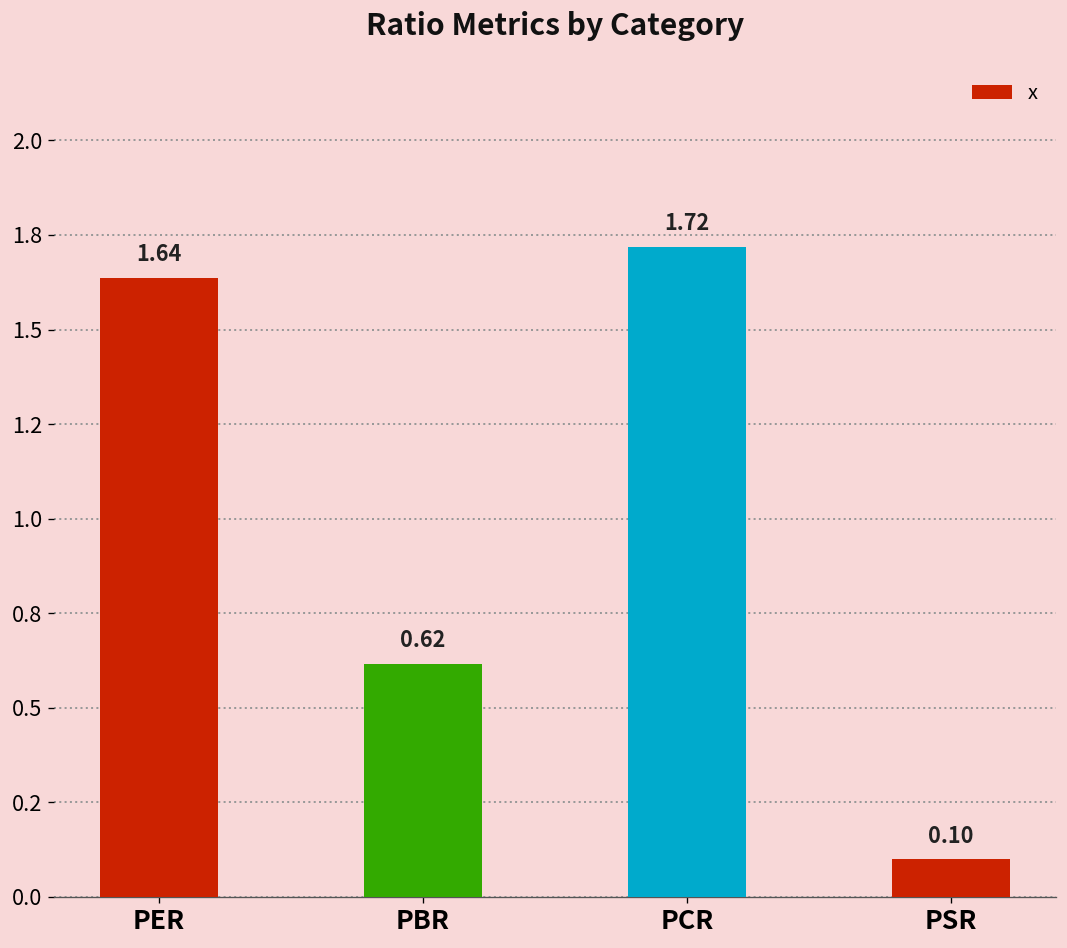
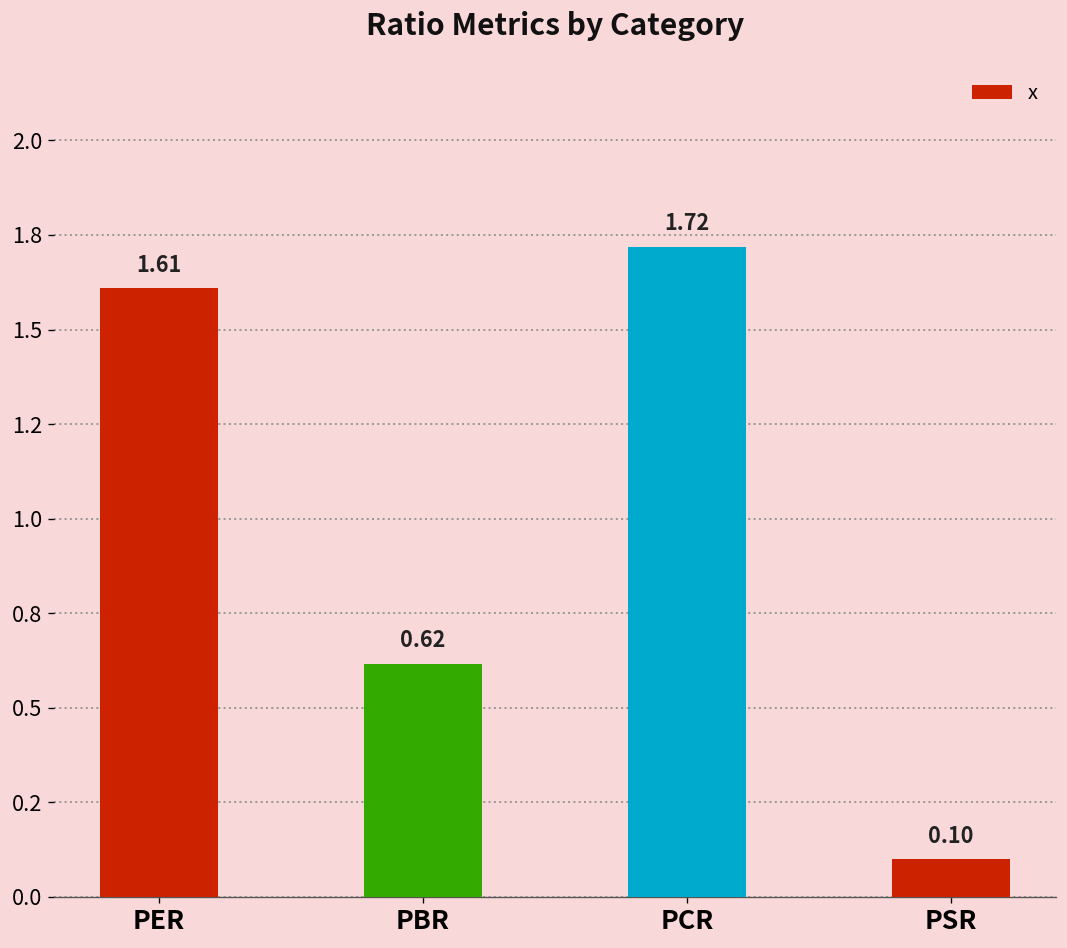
PER: 1.64 -> 1.61
